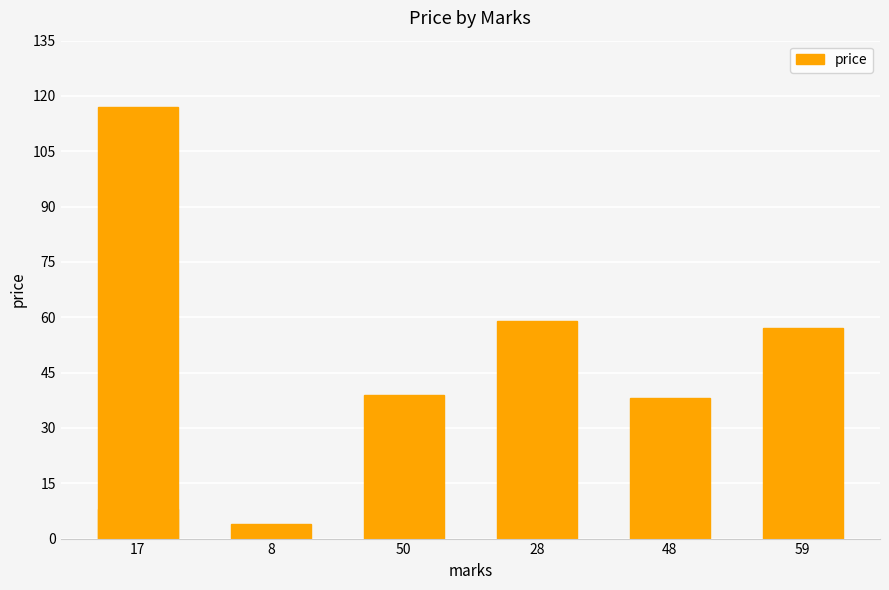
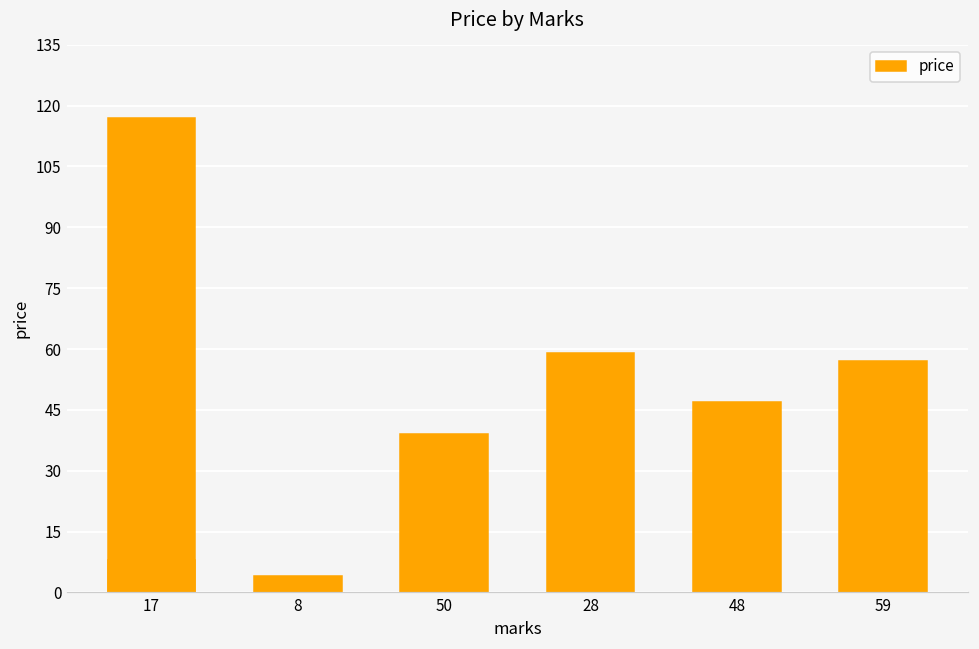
48: 38 -> 47
